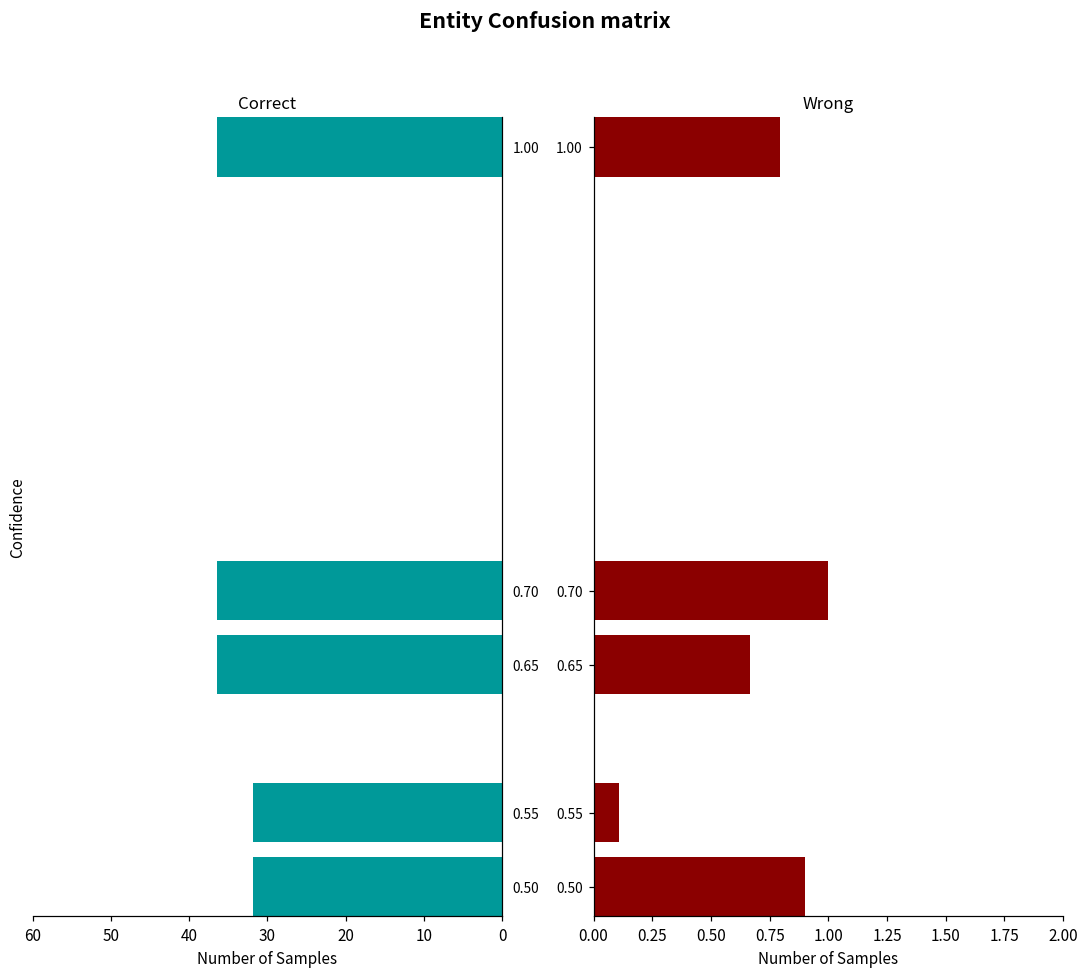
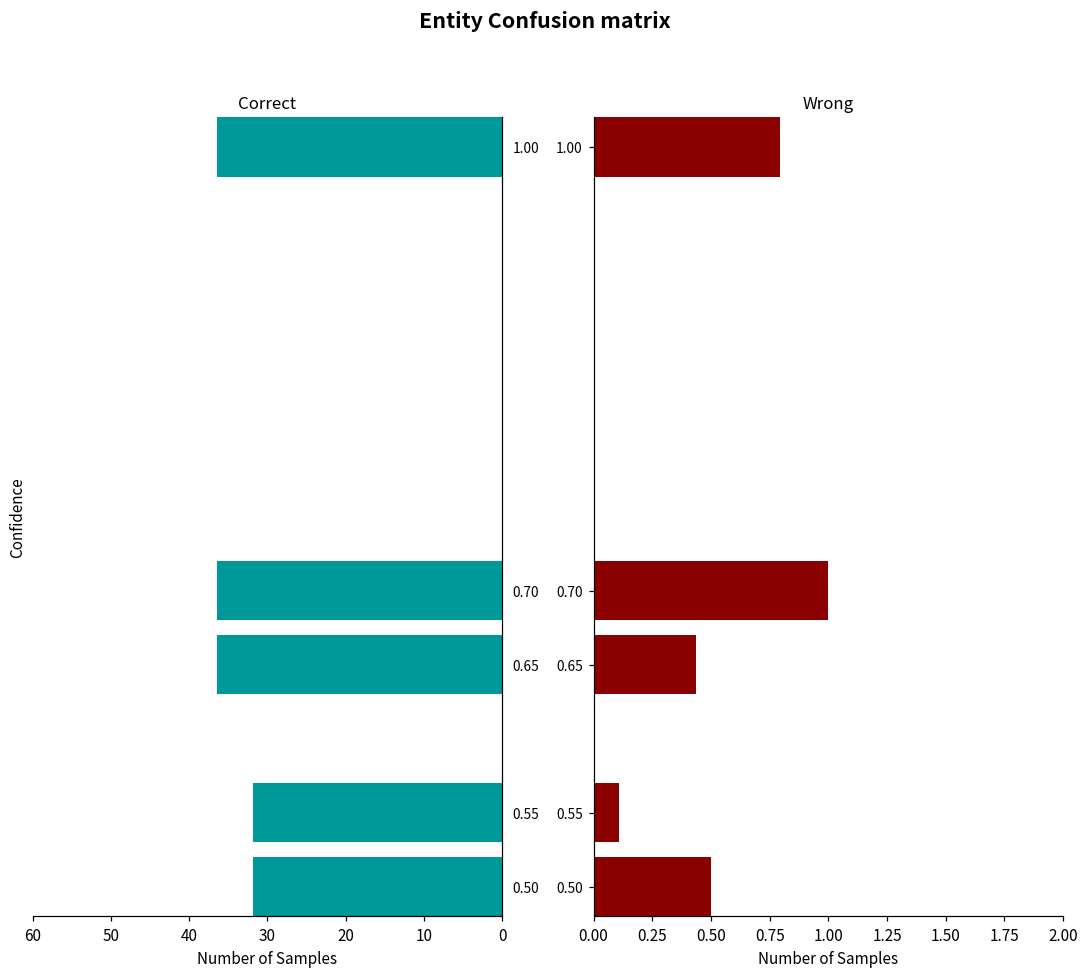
Wrong, 0.65: 0.67 -> 0.44
Wrong, 0.50: 0.9 -> 0.5
